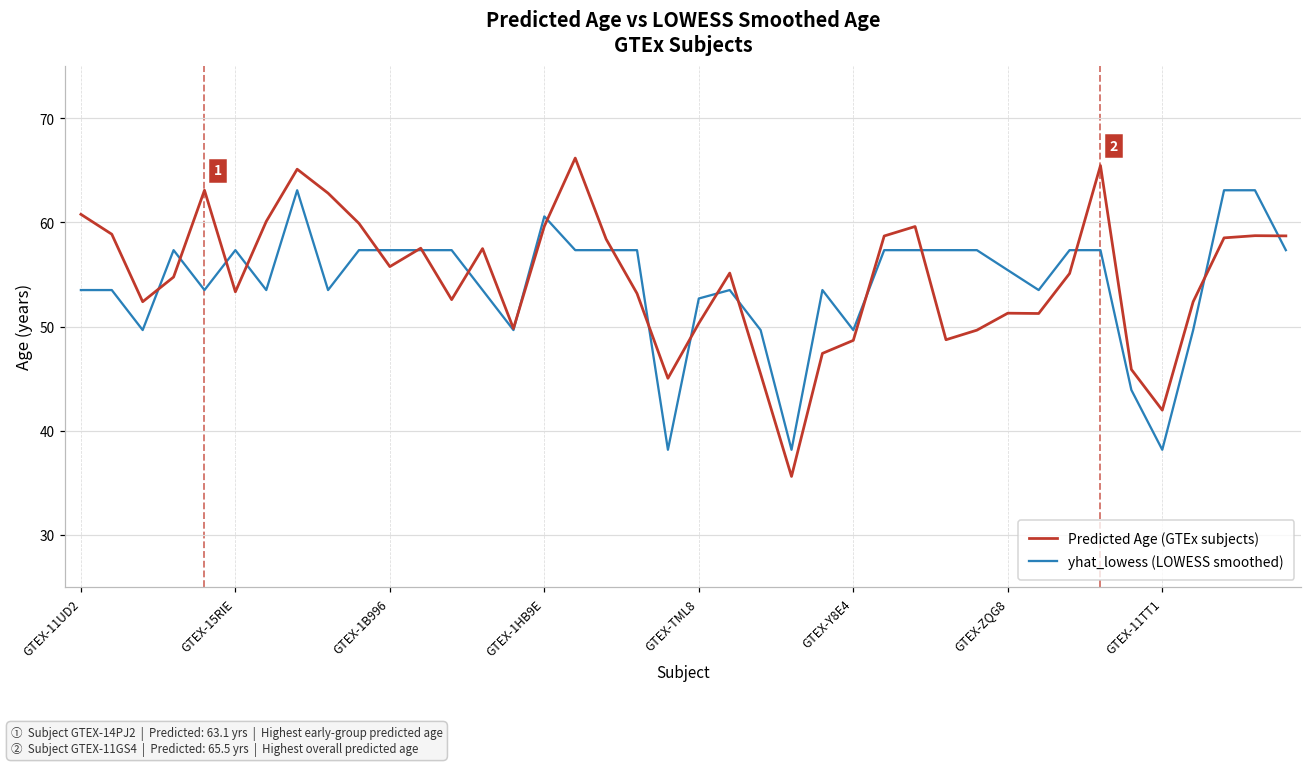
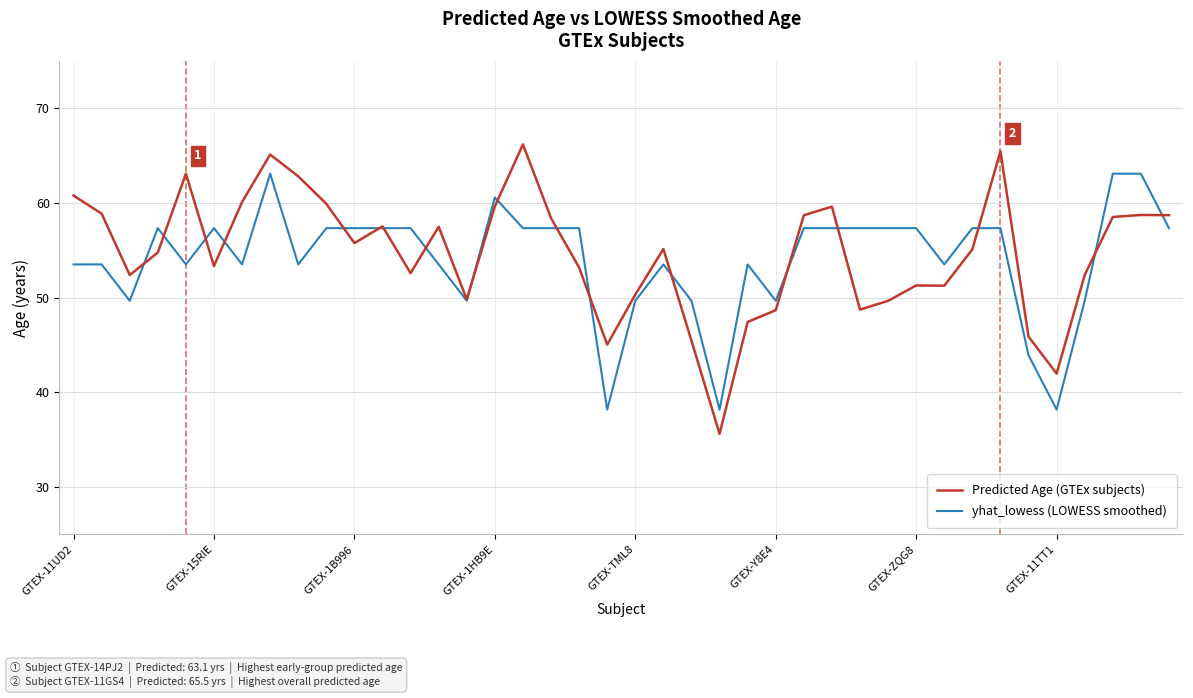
yhat_lowess (LOWESS smoothed), GTEX-TML8: 53 -> 50
yhat_lowess (LOWESS smoothed), GTEX-ZQG8: 55 -> 57
